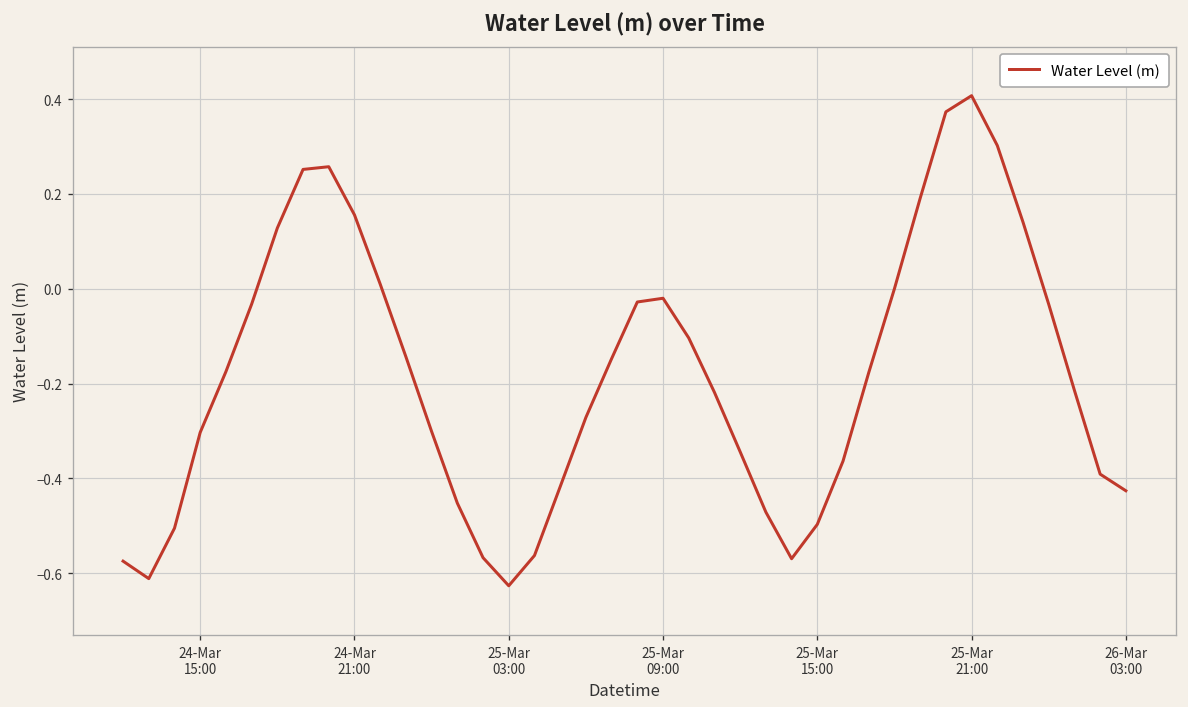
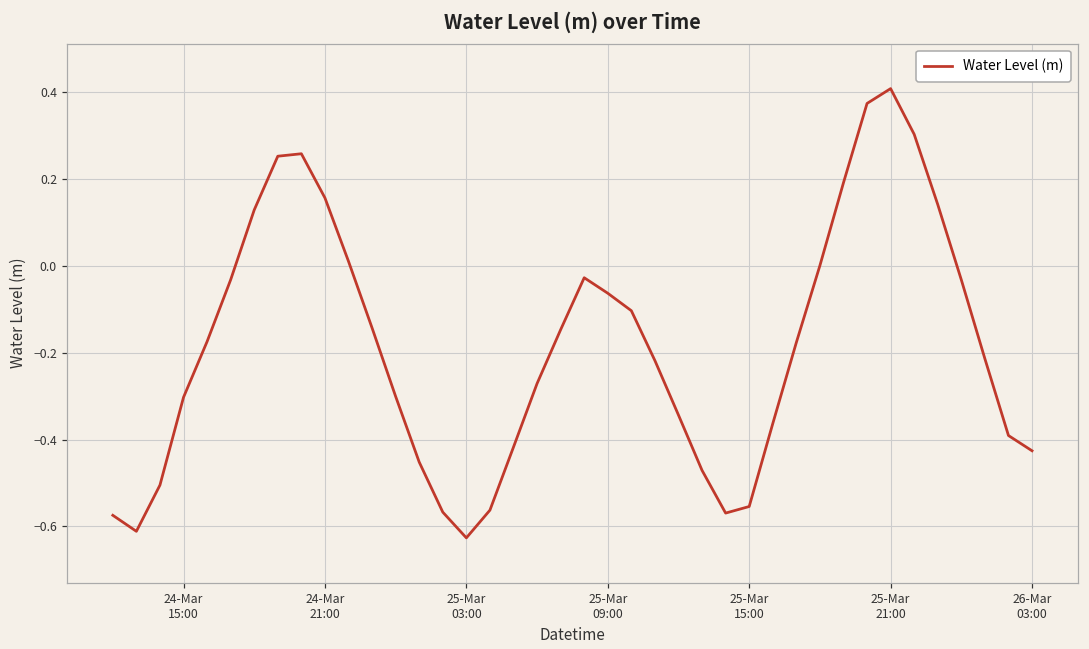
25-Mar 09:00: -0.02 -> -0.06
25-Mar 15:00: -0.50 -> -0.55
